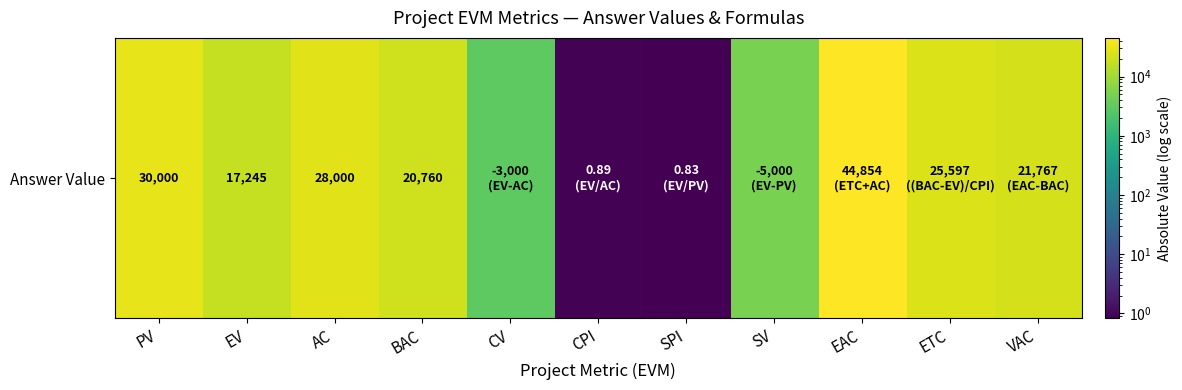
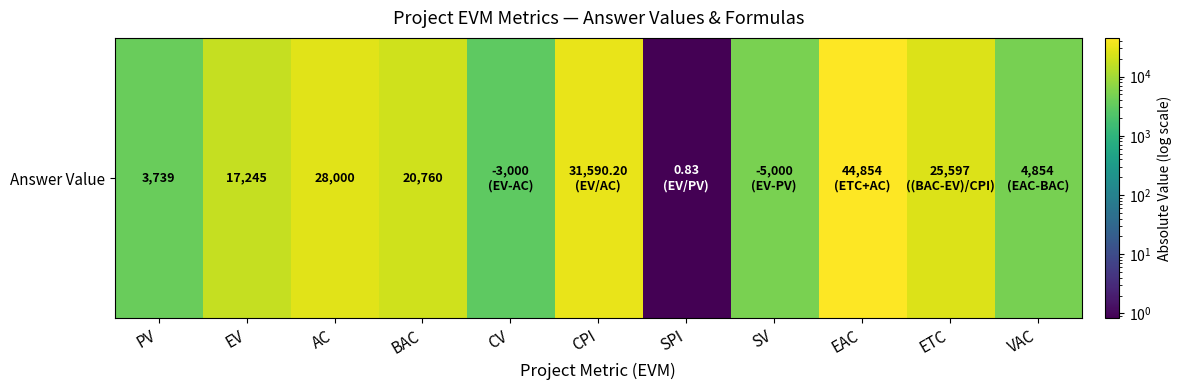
Answer Value, PV: 30,000 -> 3,739
Answer Value, CPI: 0.89 -> 31,590.20
Answer Value, VAC: 21,767 -> 4,854
